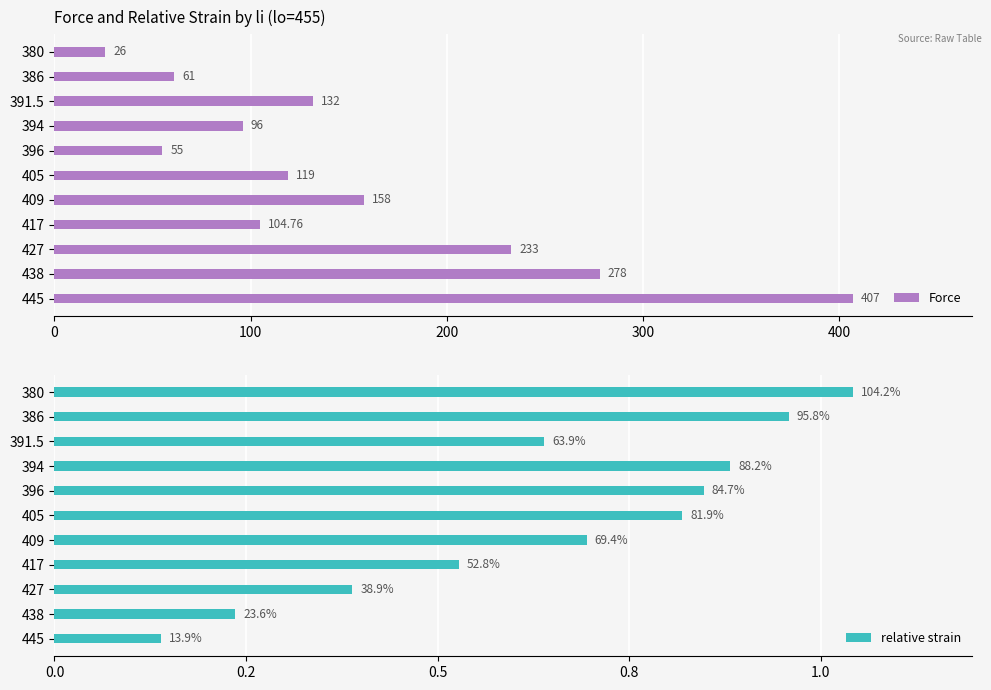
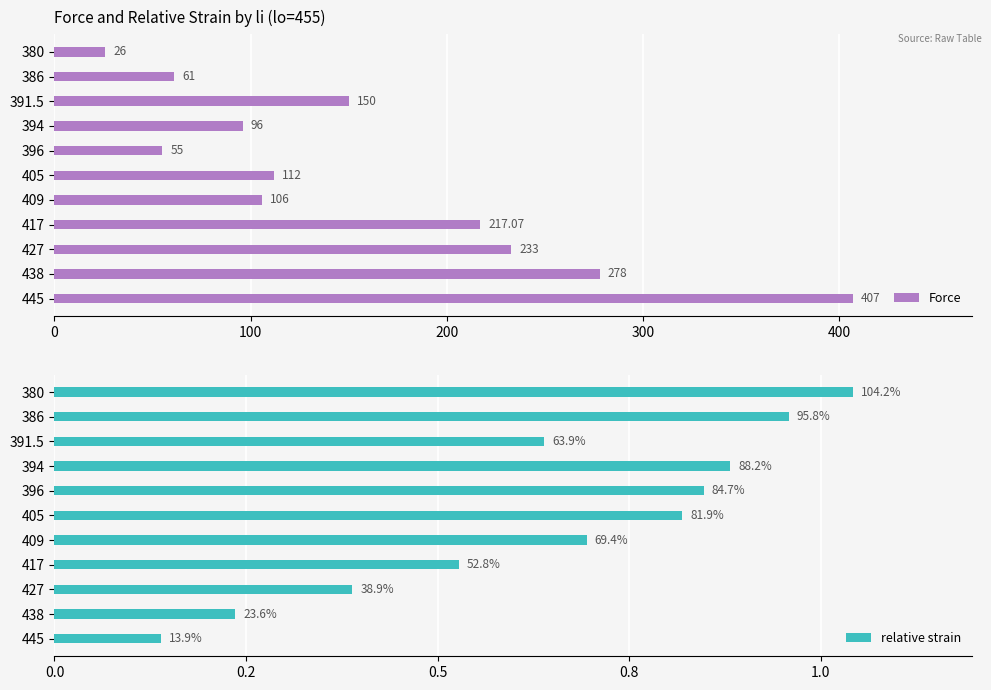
Force and Relative Strain by li (lo=455), 391.5: 132 -> 150
Force and Relative Strain by li (lo=455), 405: 119 -> 112
Force and Relative Strain by li (lo=455), 409: 158 -> 106
Force and Relative Strain by li (lo=455), 417: 104.76 -> 217.07
